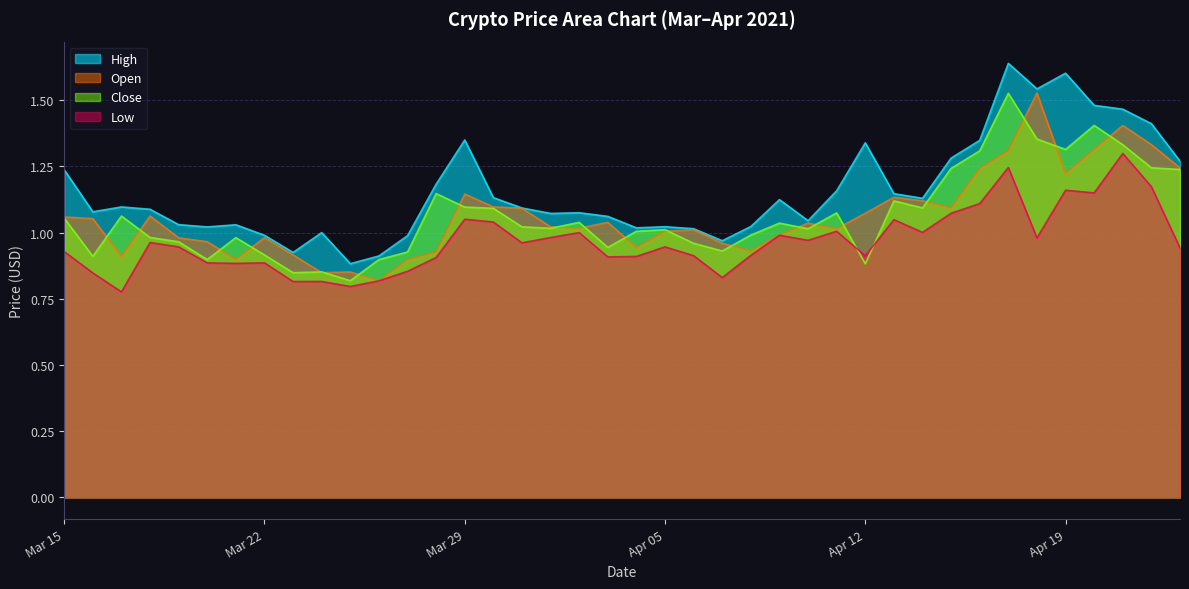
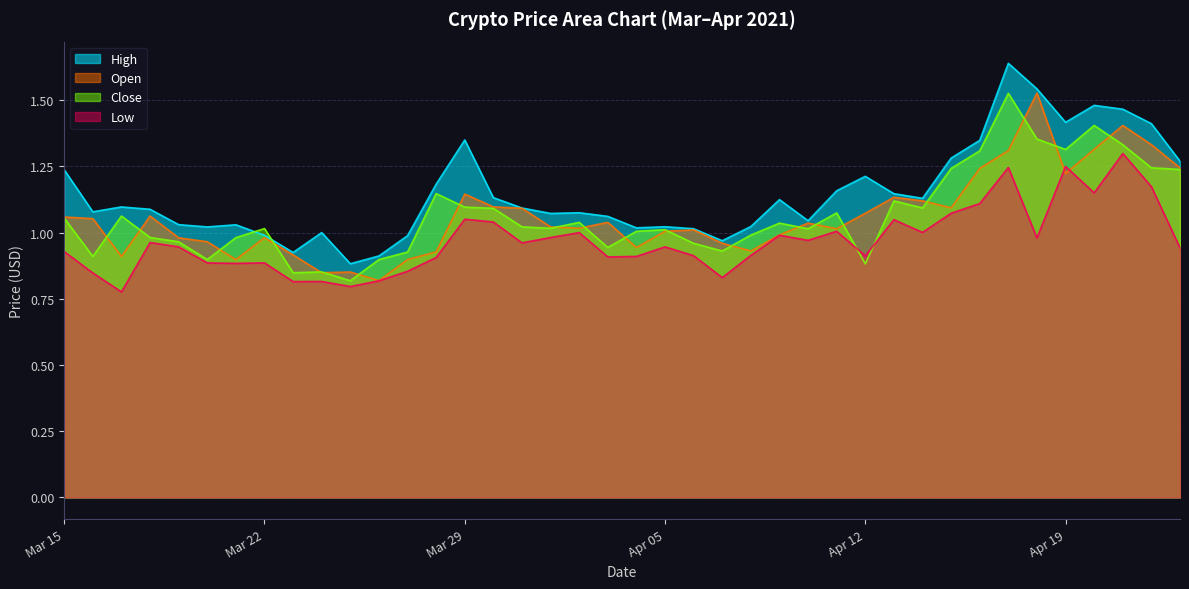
Close, Mar 22: 0.92 -> 1.02
High, Apr 12: 1.34 -> 1.21
High, Apr 19: 1.60 -> 1.42
Low, Apr 19: 1.16 -> 1.25
